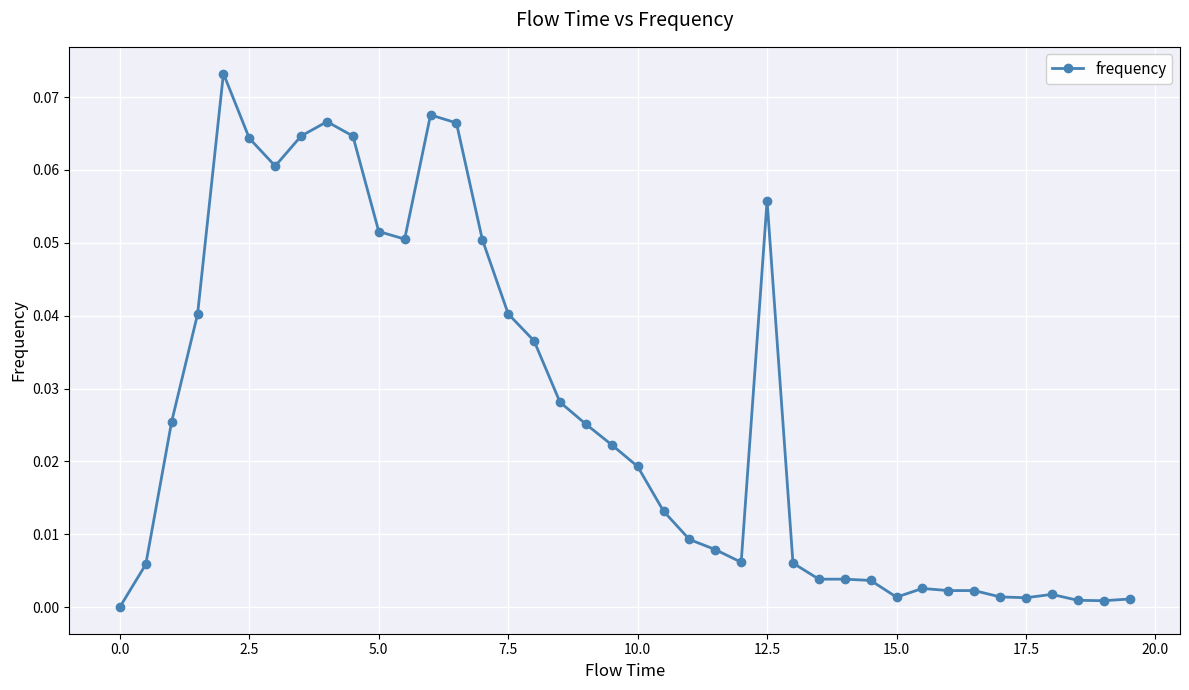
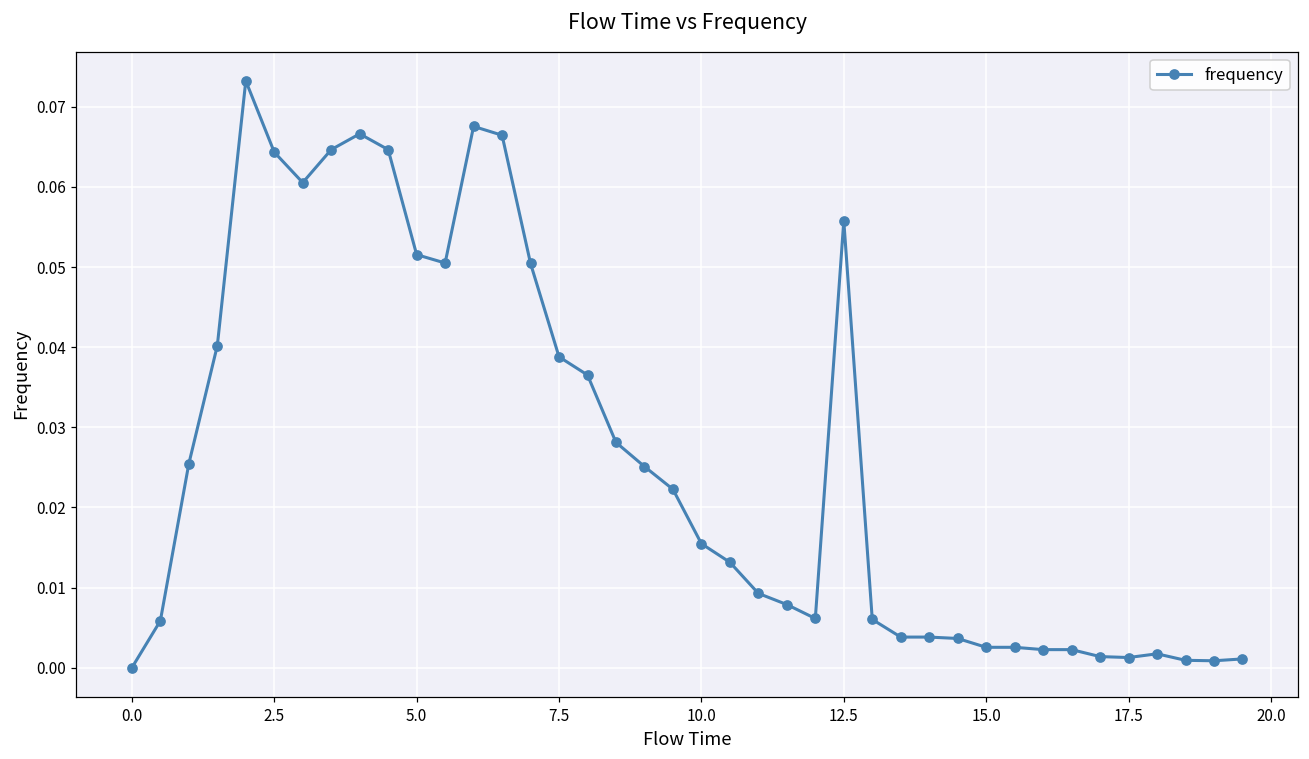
7.5: 0.040 -> 0.039
10.0: 0.019 -> 0.015
15.0: 0.001 -> 0.003
